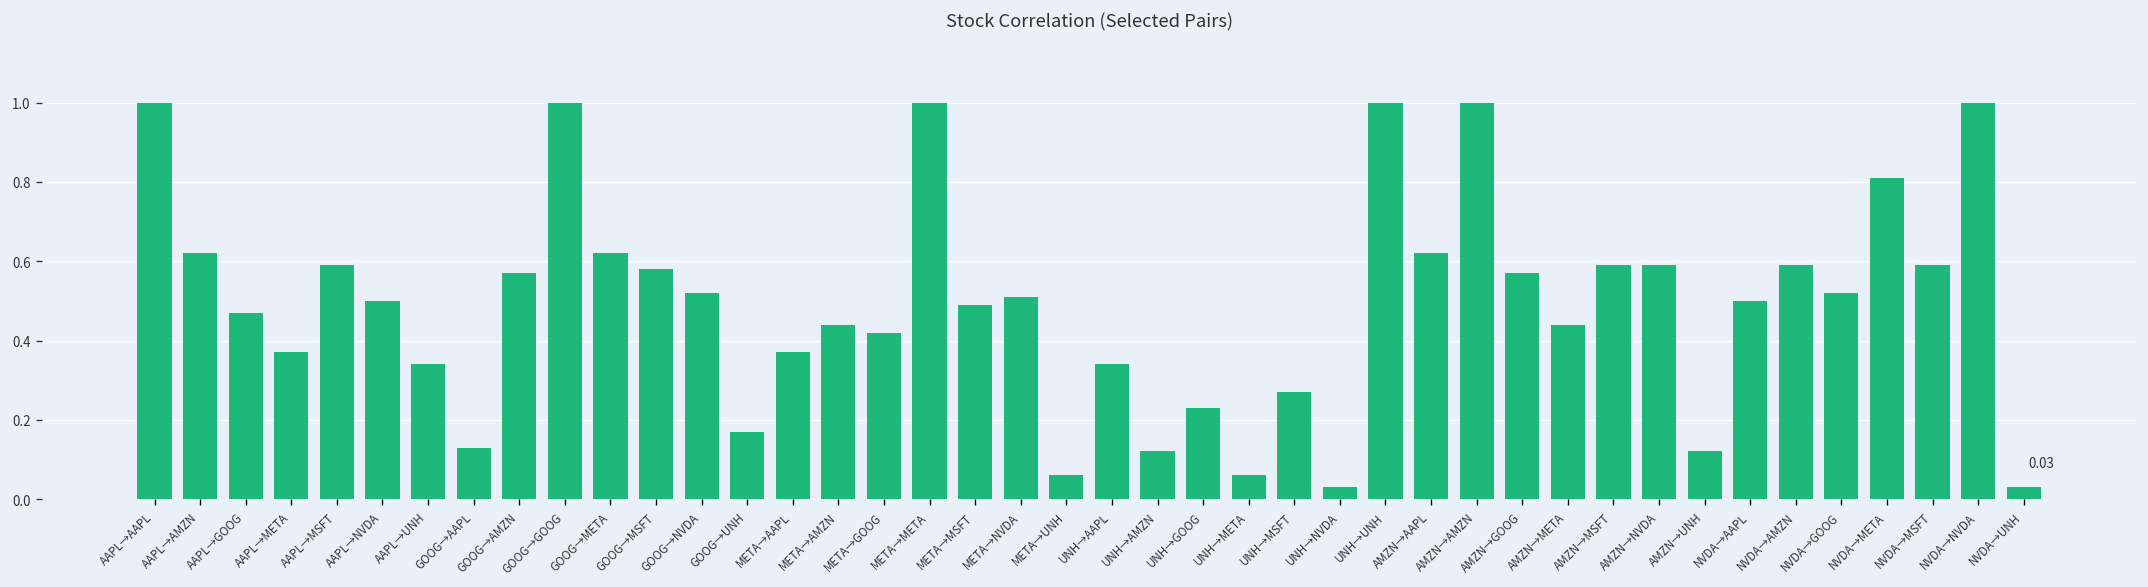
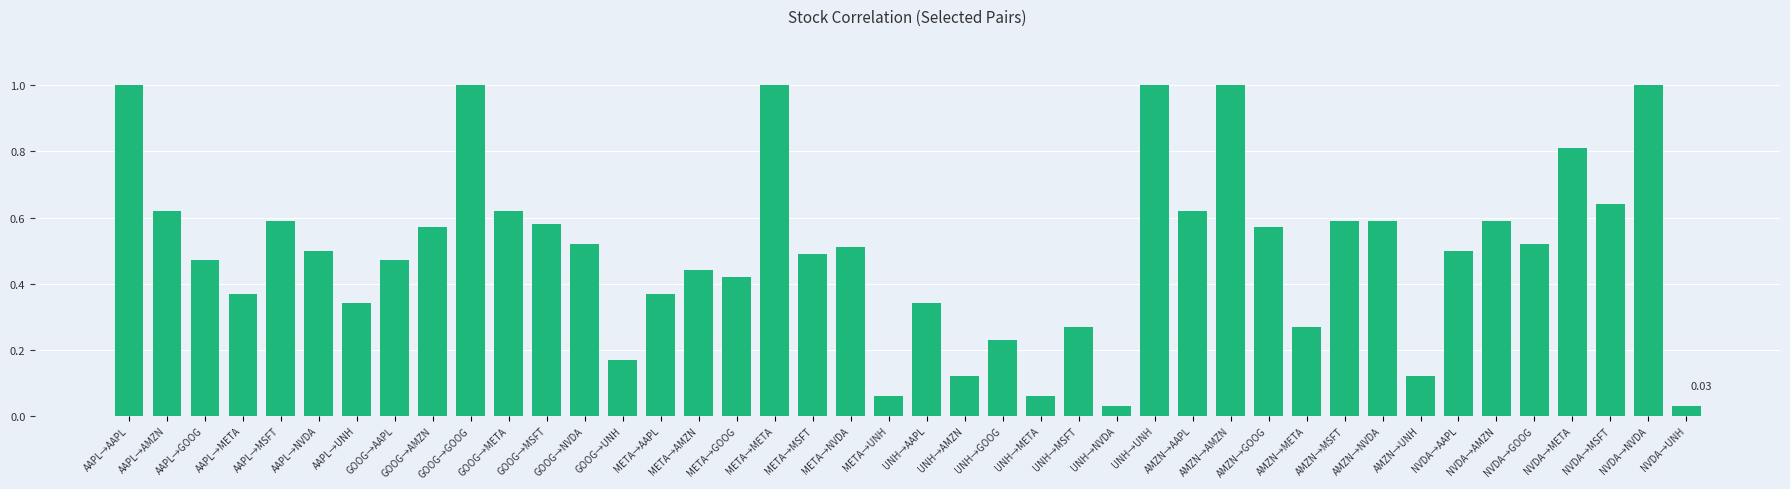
GOOG→AAPL: 0.13 -> 0.47
AMZN→META: 0.44 -> 0.27
NVDA→MSFT: 0.59 -> 0.64
